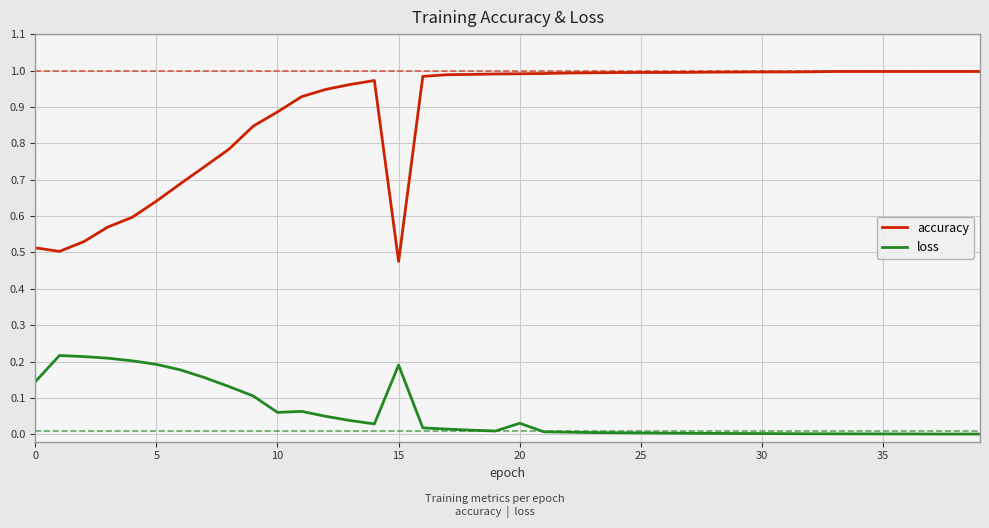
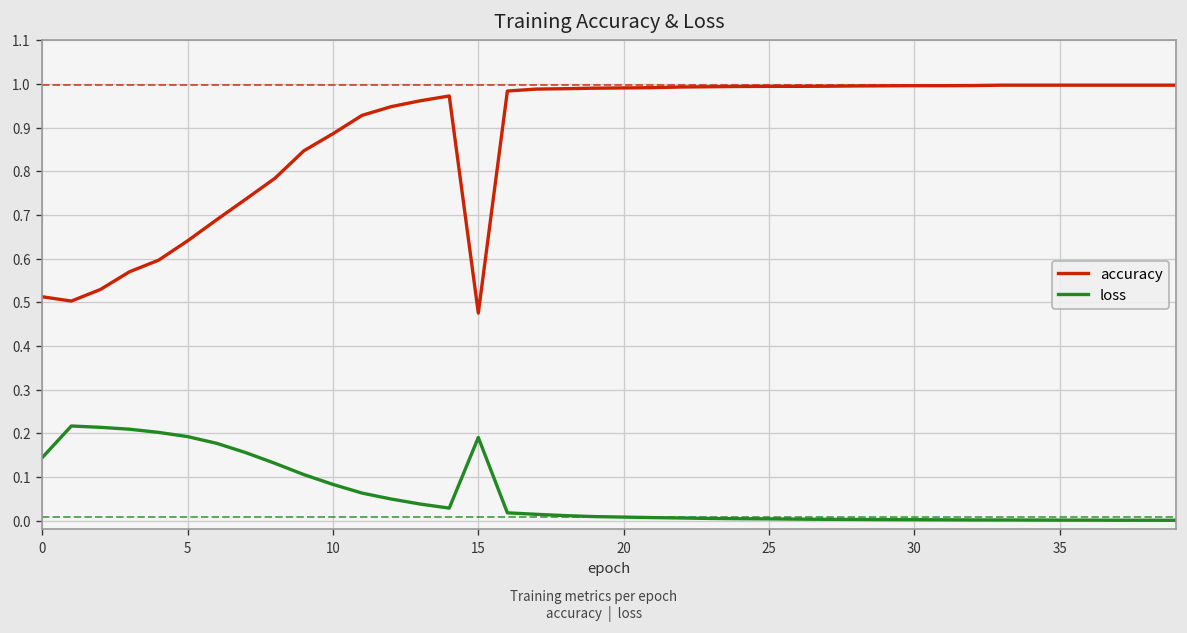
loss, 10: 0.06 -> 0.08
loss, 20: 0.03 -> 0.01
